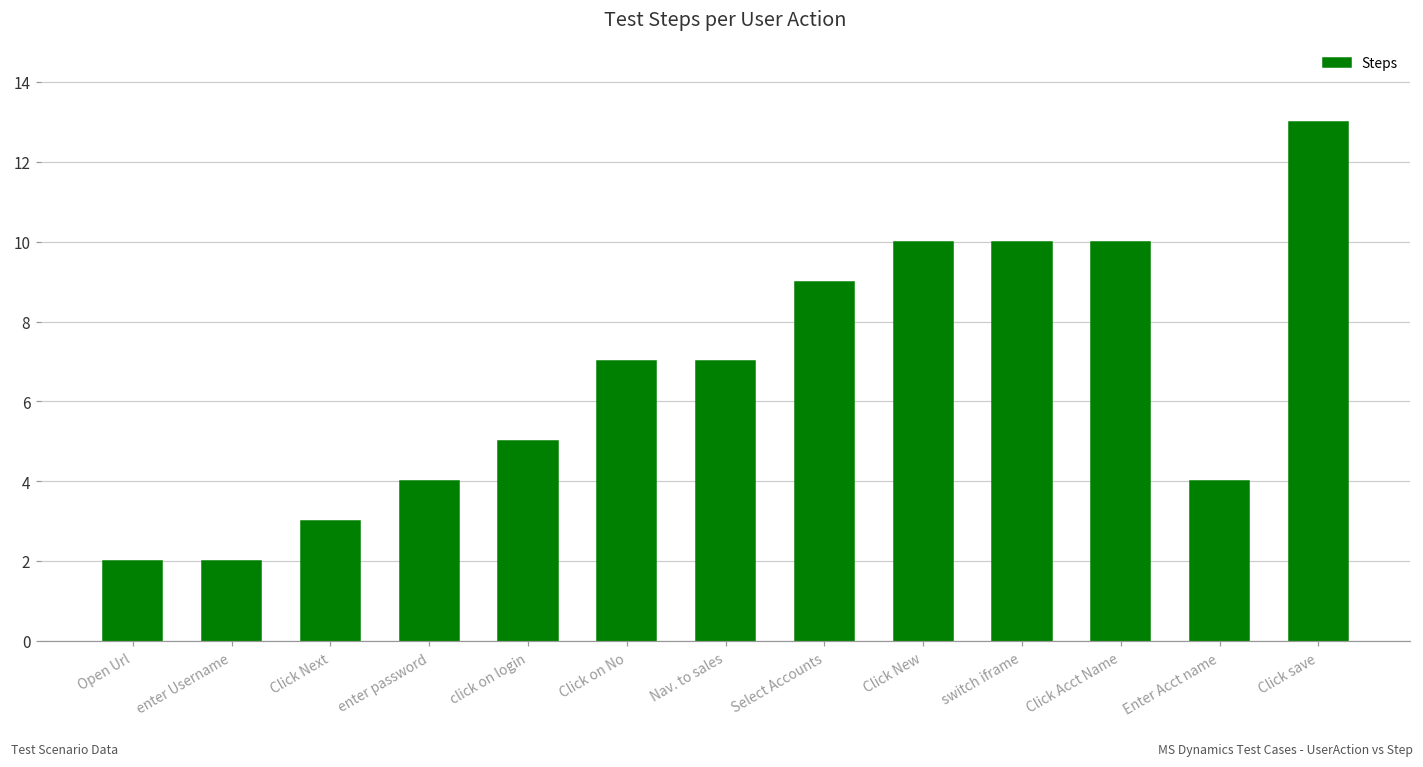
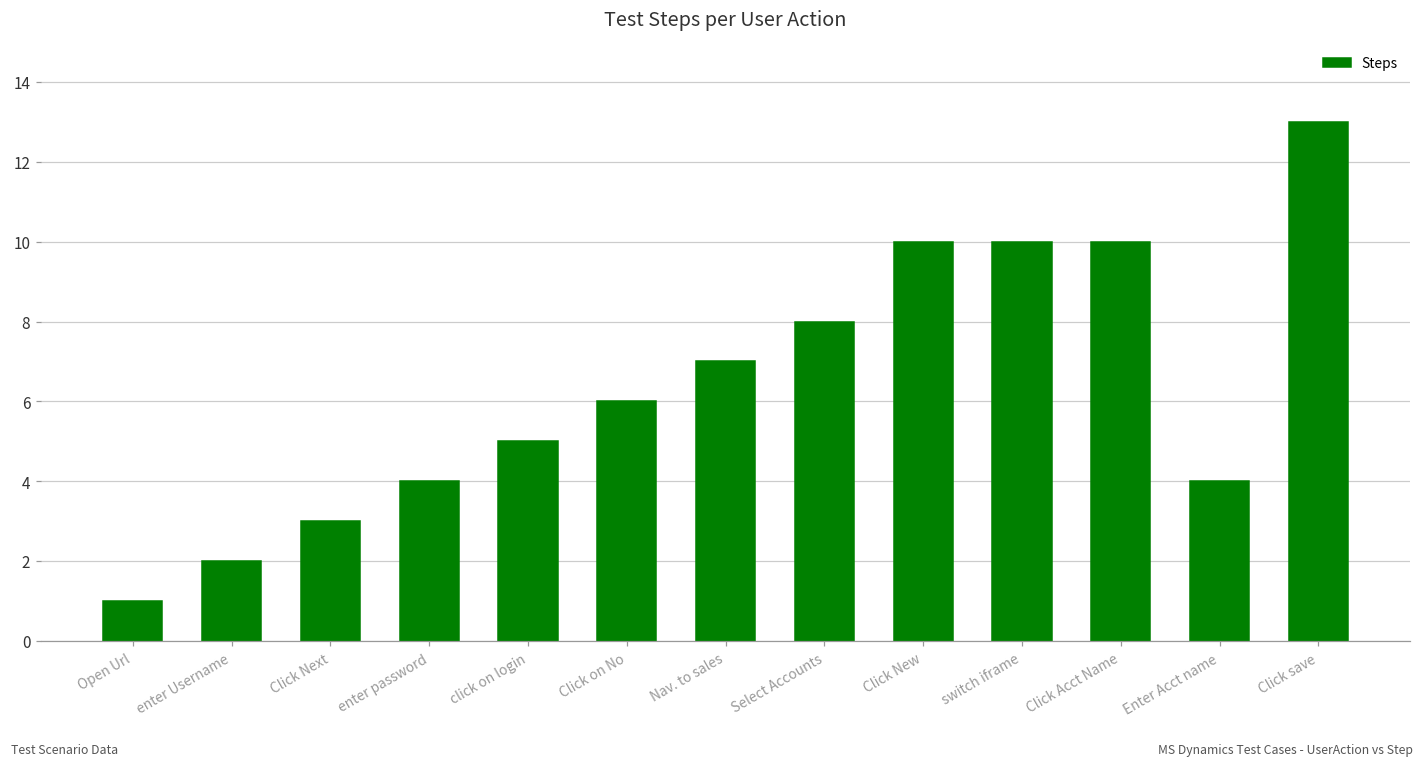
Open Url: 2 -> 1
Click on No: 7 -> 6
Select Accounts: 9 -> 8
